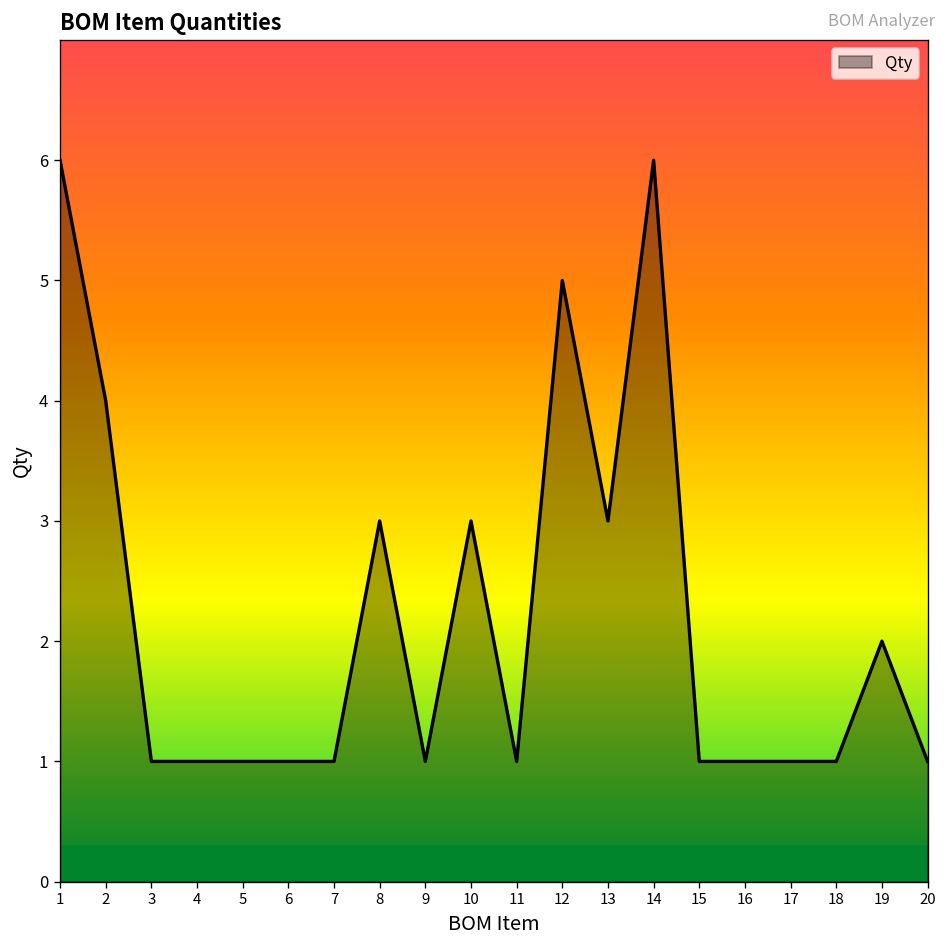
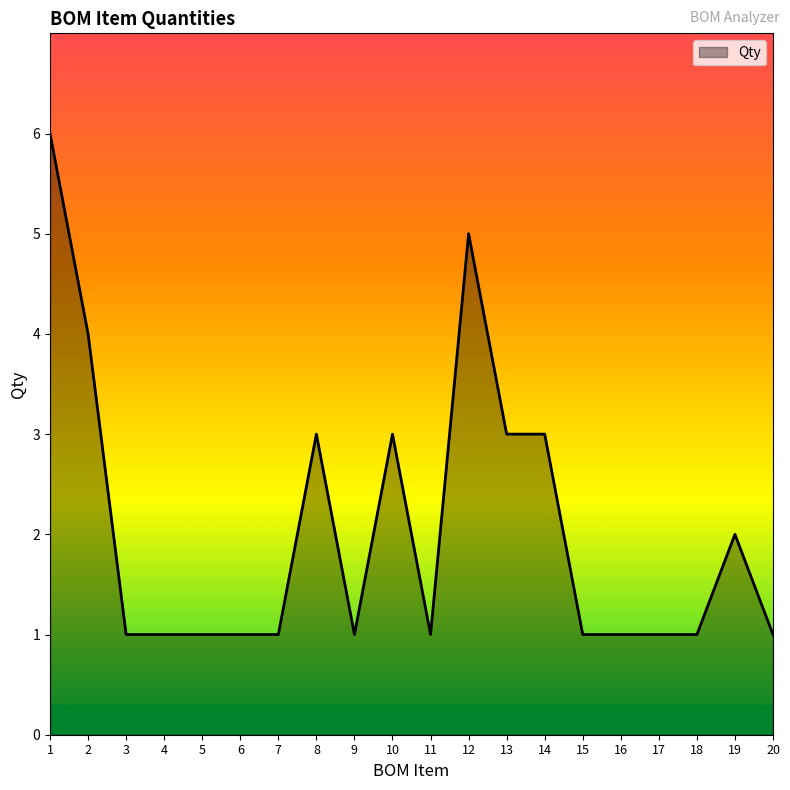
14: 6 -> 3
